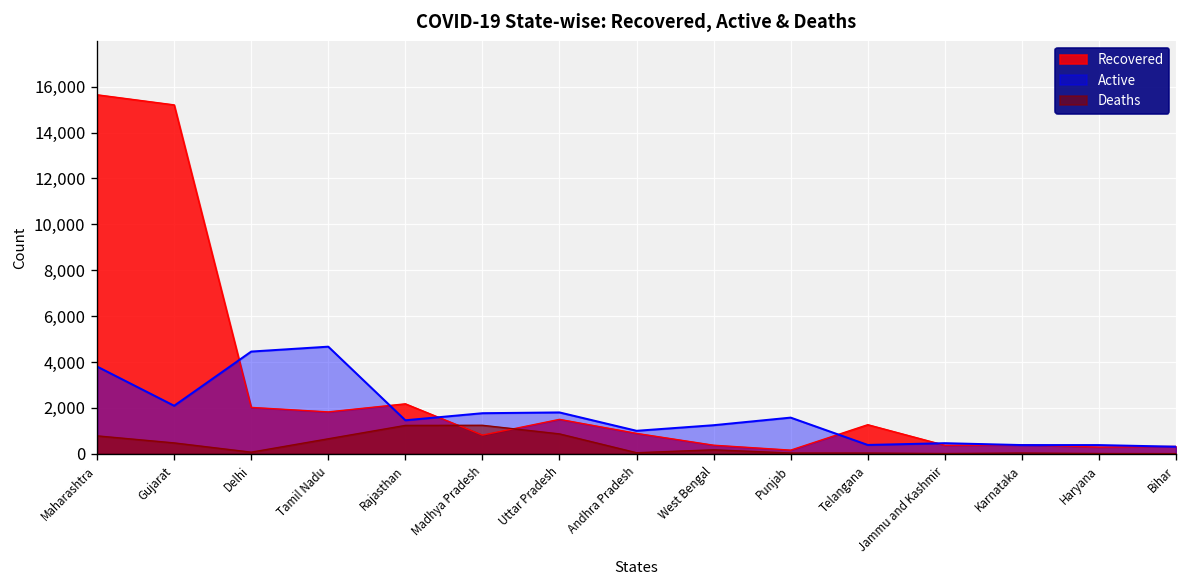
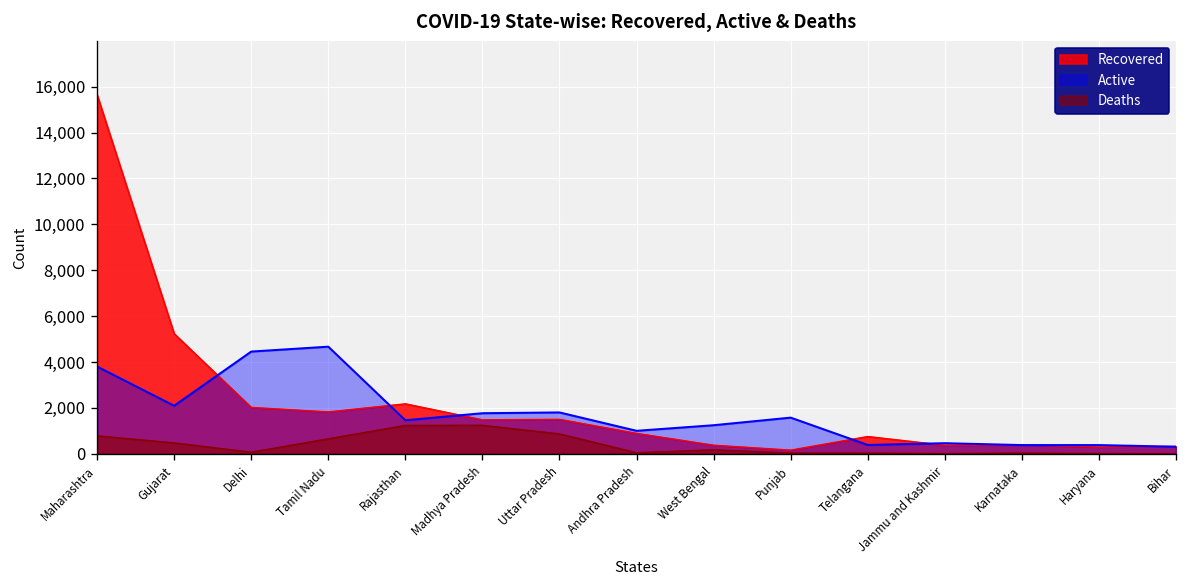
Recovered, Gujarat: 15,200 -> 5,200
Recovered, Madhya Pradesh: 800 -> 1,500
Recovered, Telangana: 1,300 -> 800
